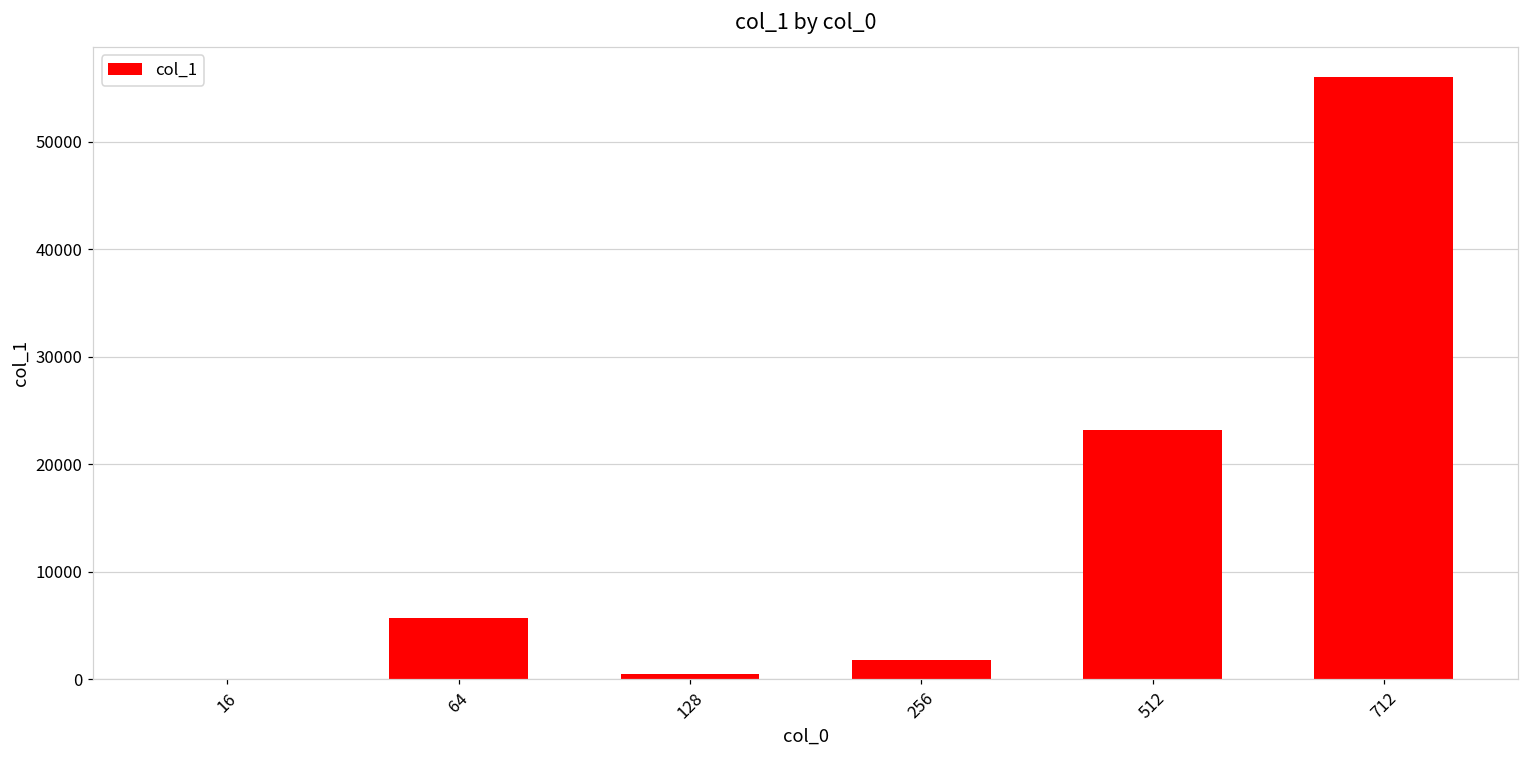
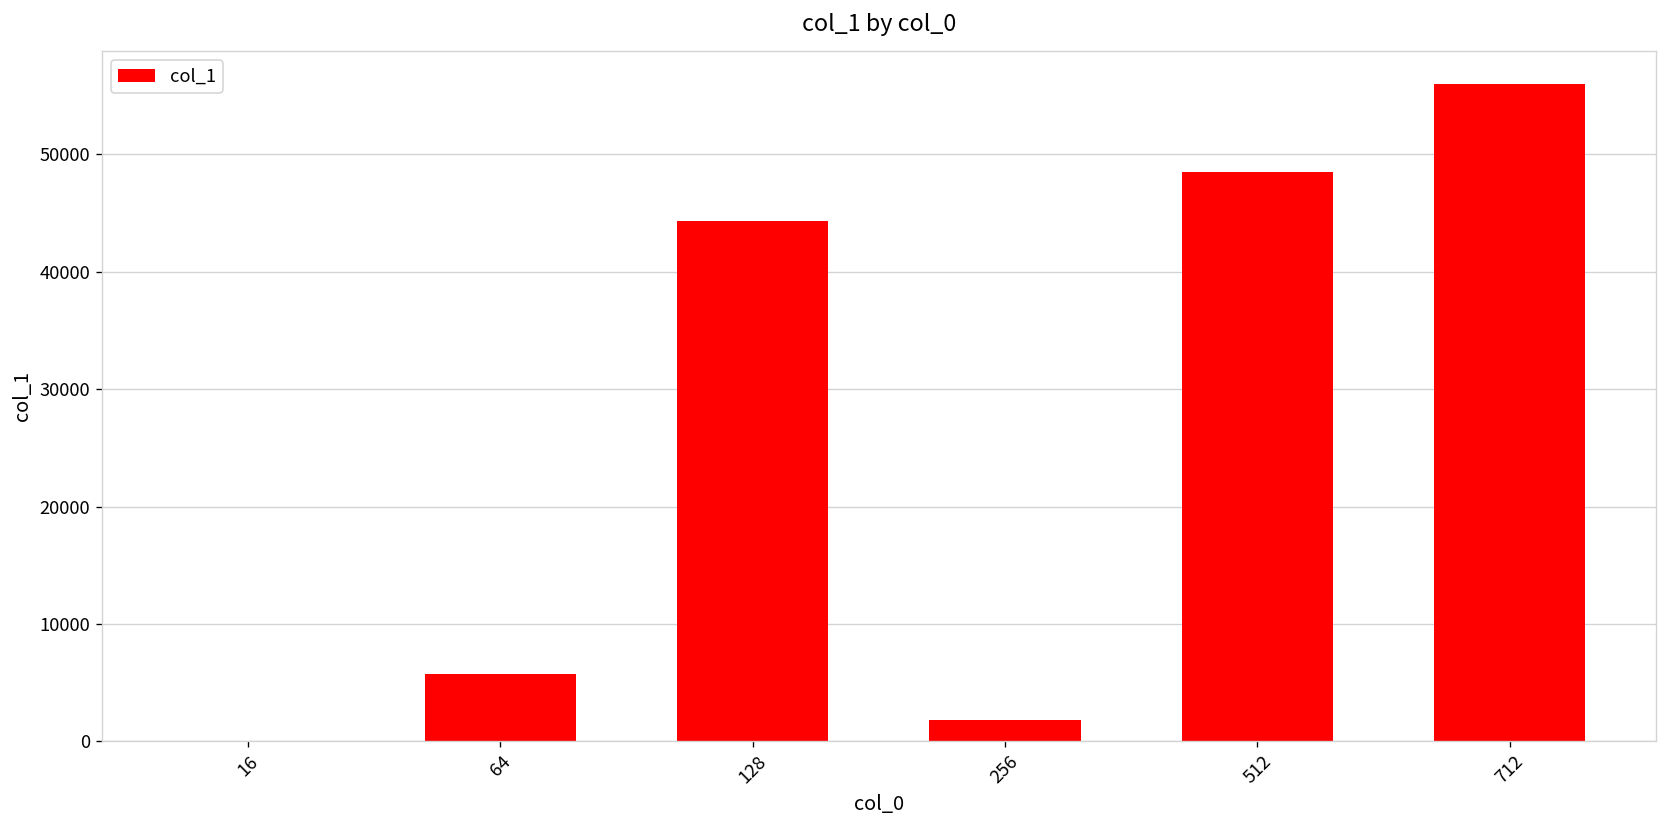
128: 0 -> 44000
512: 23000 -> 48000
